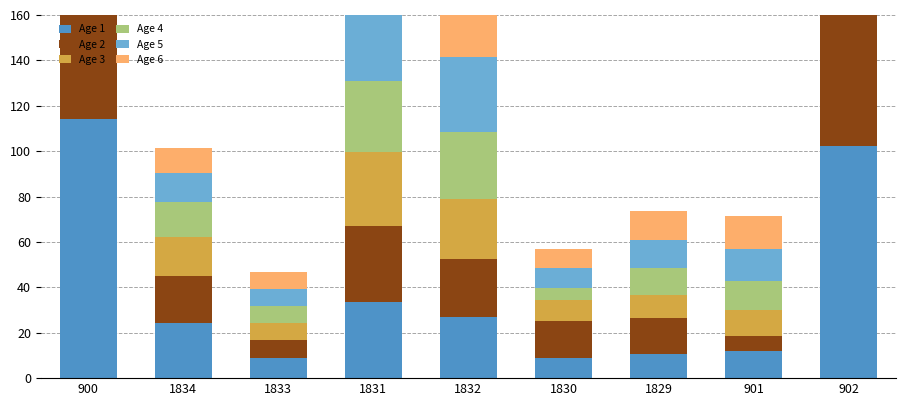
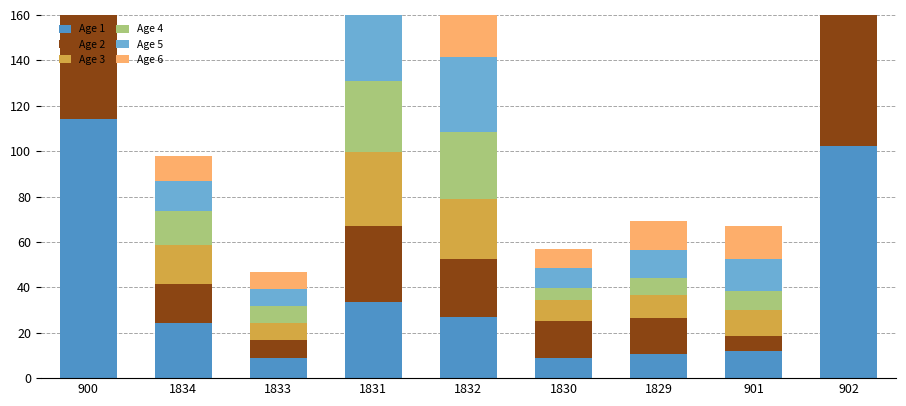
Age 2, 1834: 20 -> 17
Age 4, 1829: 12 -> 7
Age 4, 901: 13 -> 8
